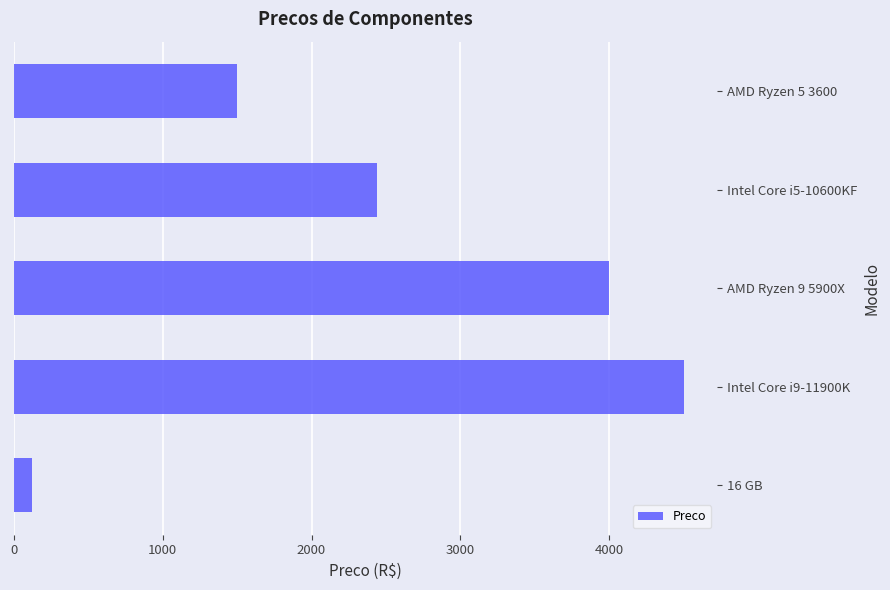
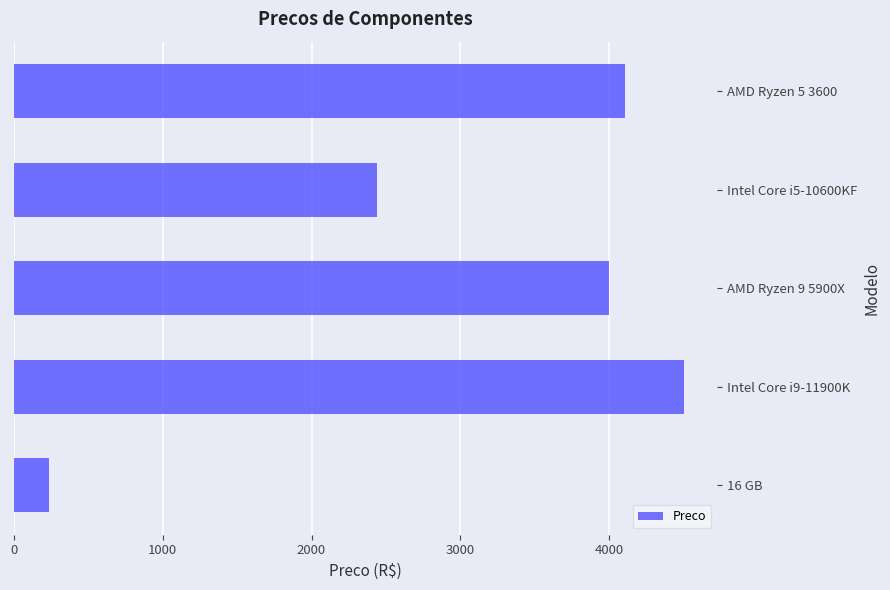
AMD Ryzen 5 3600: 1500 -> 4110
16 GB: 120 -> 240
